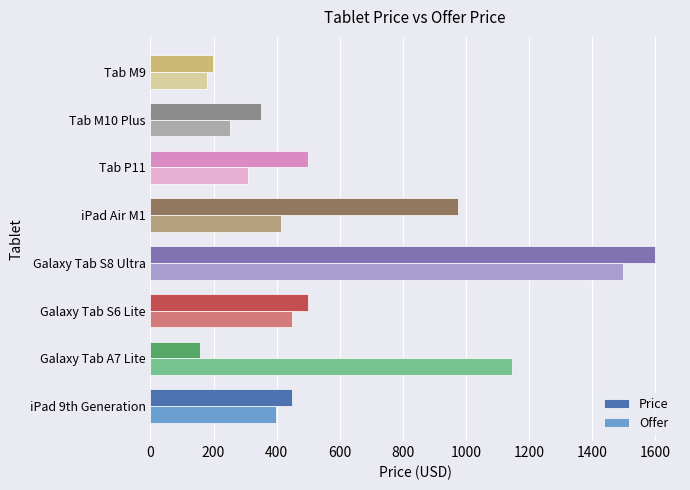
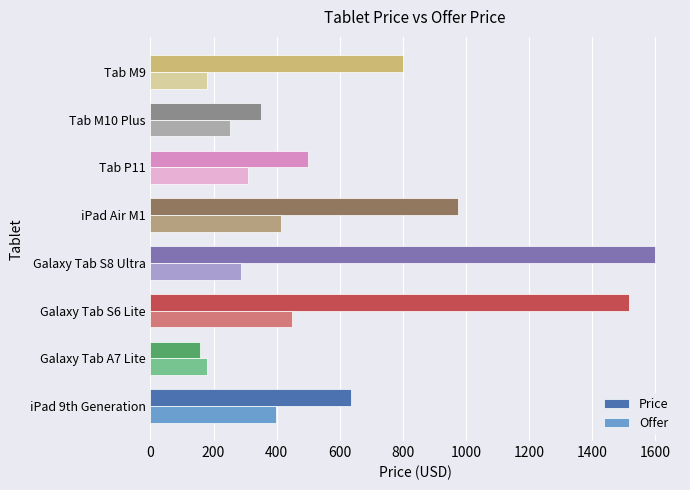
Price, Tab M9: 200 -> 800
Offer, Galaxy Tab S8 Ultra: 1500 -> 290
Price, Galaxy Tab S6 Lite: 500 -> 1520
Offer, Galaxy Tab A7 Lite: 1150 -> 180
Price, iPad 9th Generation: 450 -> 640
